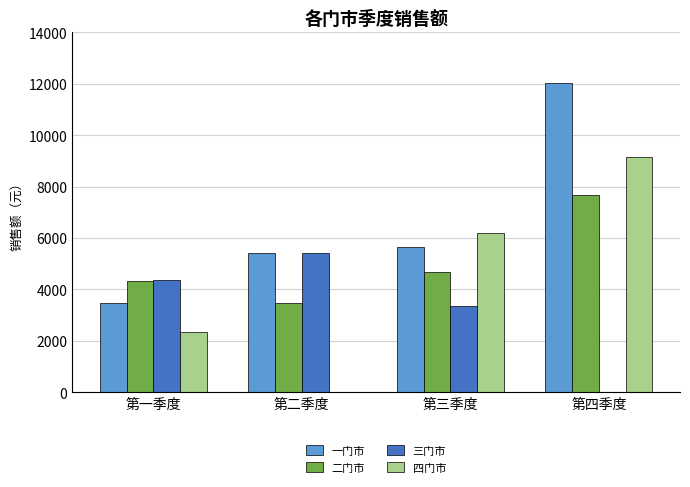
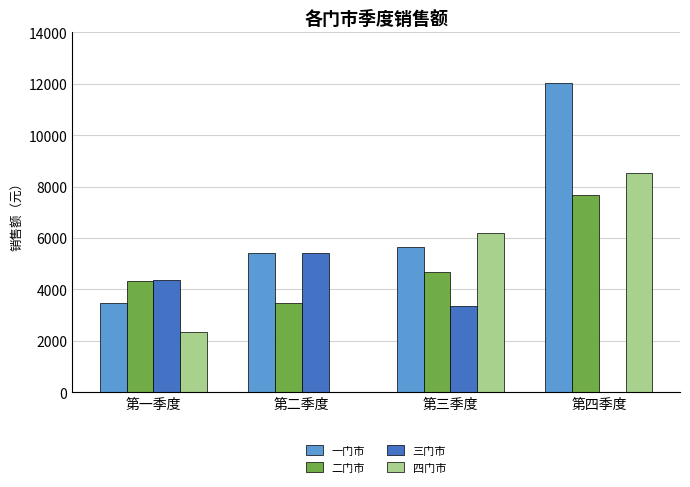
四门市, 第四季度: 9200 -> 8500
